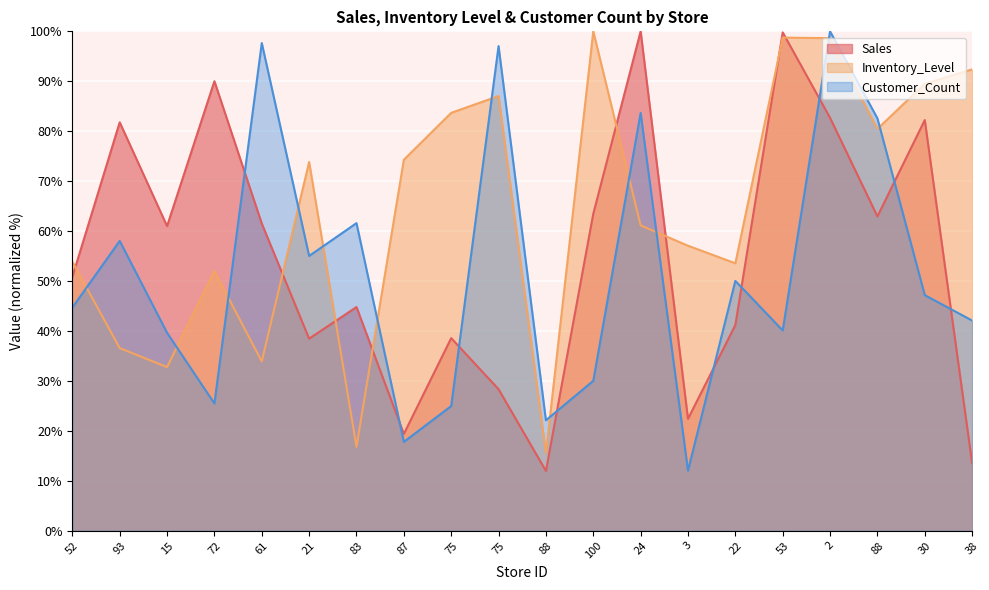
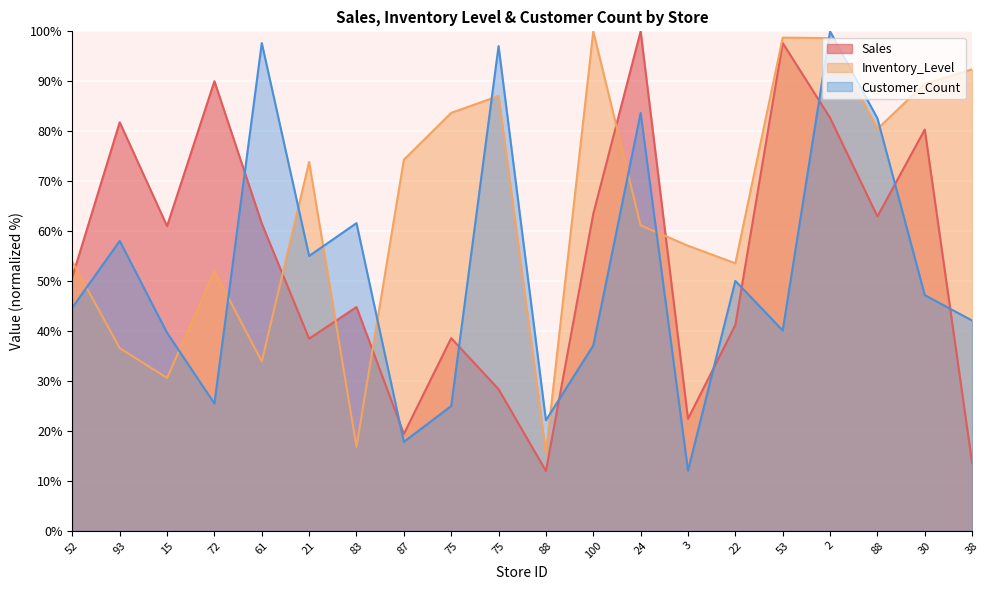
Inventory_Level, 15: 33% -> 31%
Customer_Count, 100: 30% -> 37%
Sales, 53: 100% -> 98%
Sales, 30: 82% -> 80%
